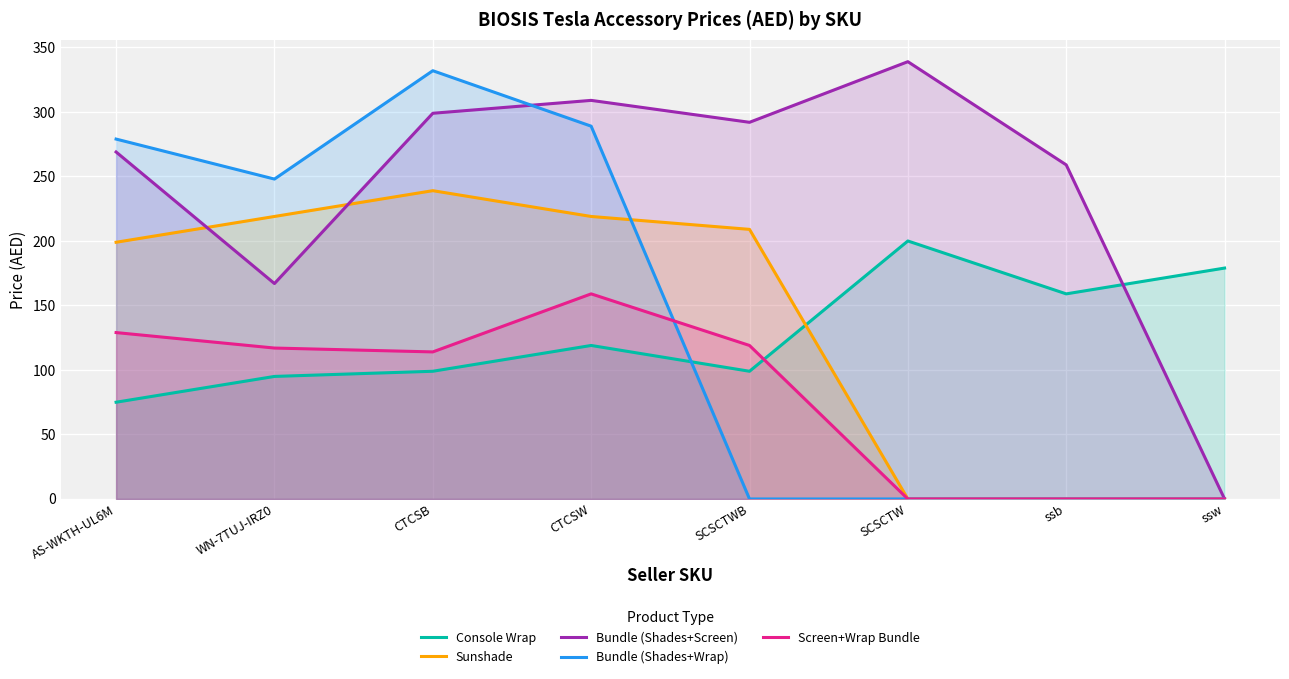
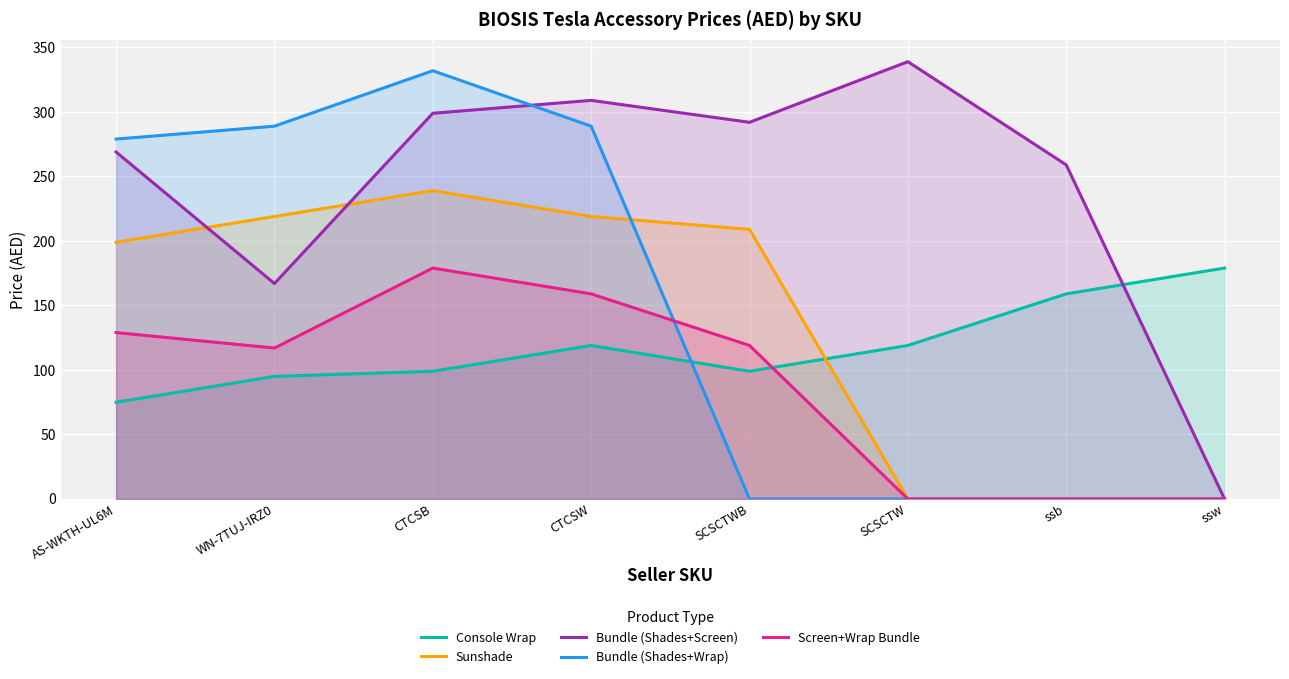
Bundle (Shades+Wrap), WN-7TUJ-IRZ0: 248 -> 289
Screen+Wrap Bundle, CTCSB: 114 -> 179
Console Wrap, SCSCTW: 200 -> 119
